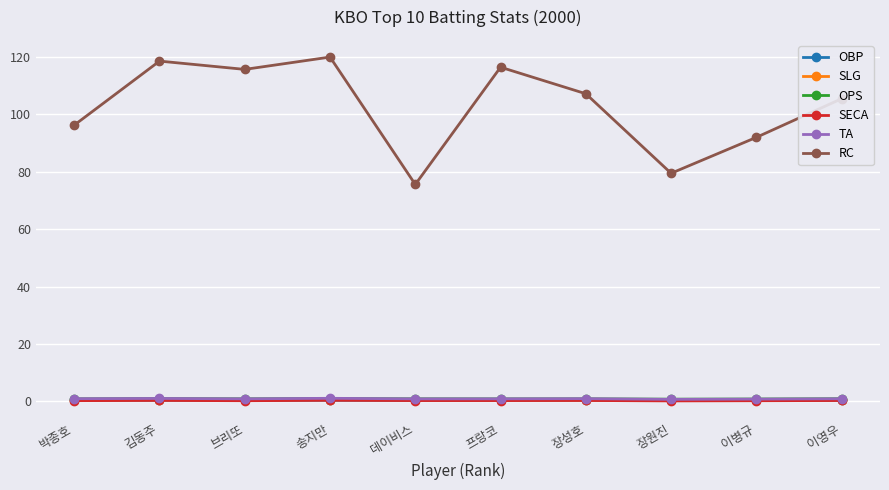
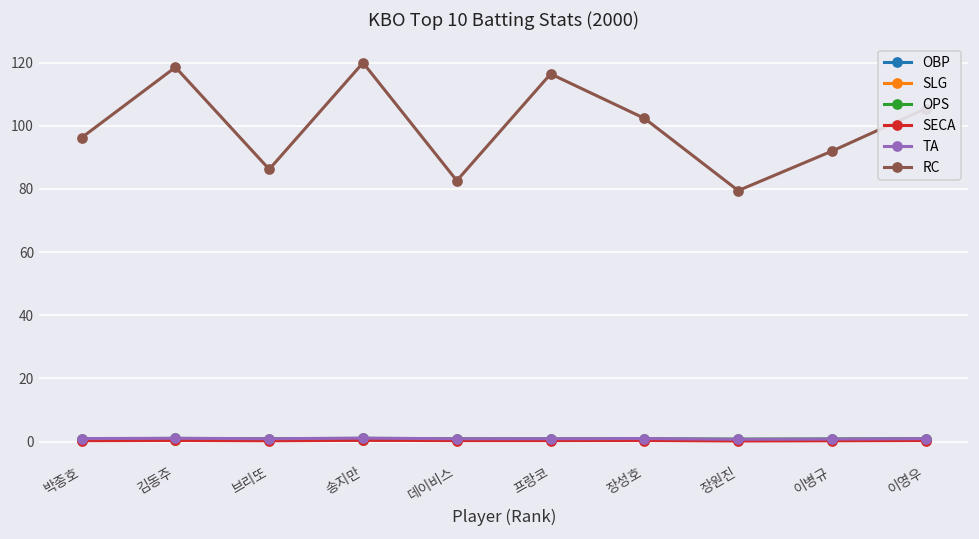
RC, 브리또: 116 -> 86
RC, 데이비스: 76 -> 83
RC, 장성호: 107 -> 102
